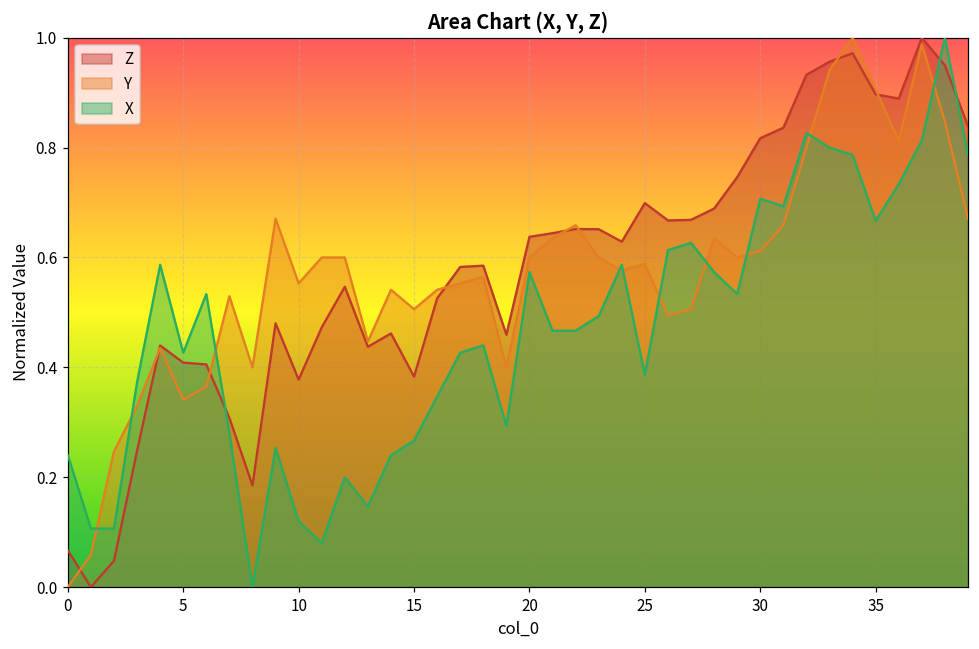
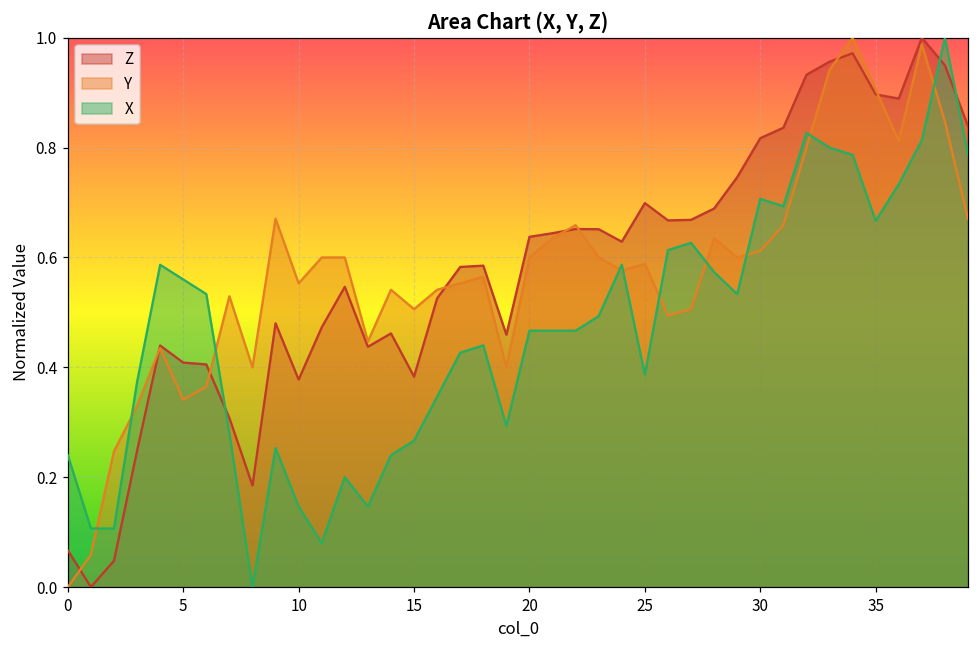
X, 5: 0.43 -> 0.56
X, 10: 0.12 -> 0.15
X, 20: 0.57 -> 0.47
